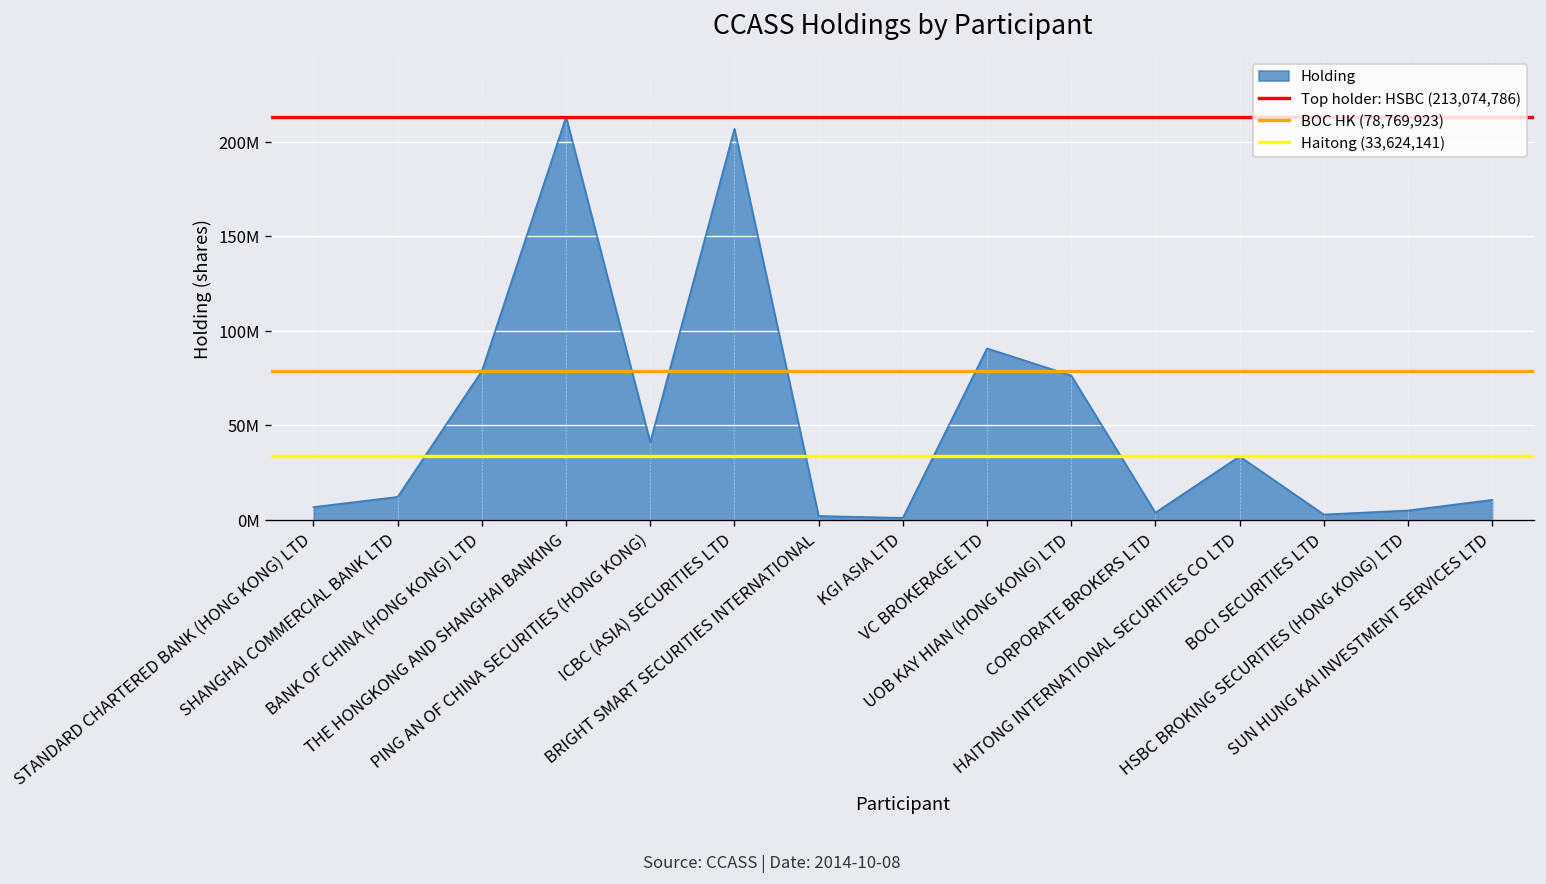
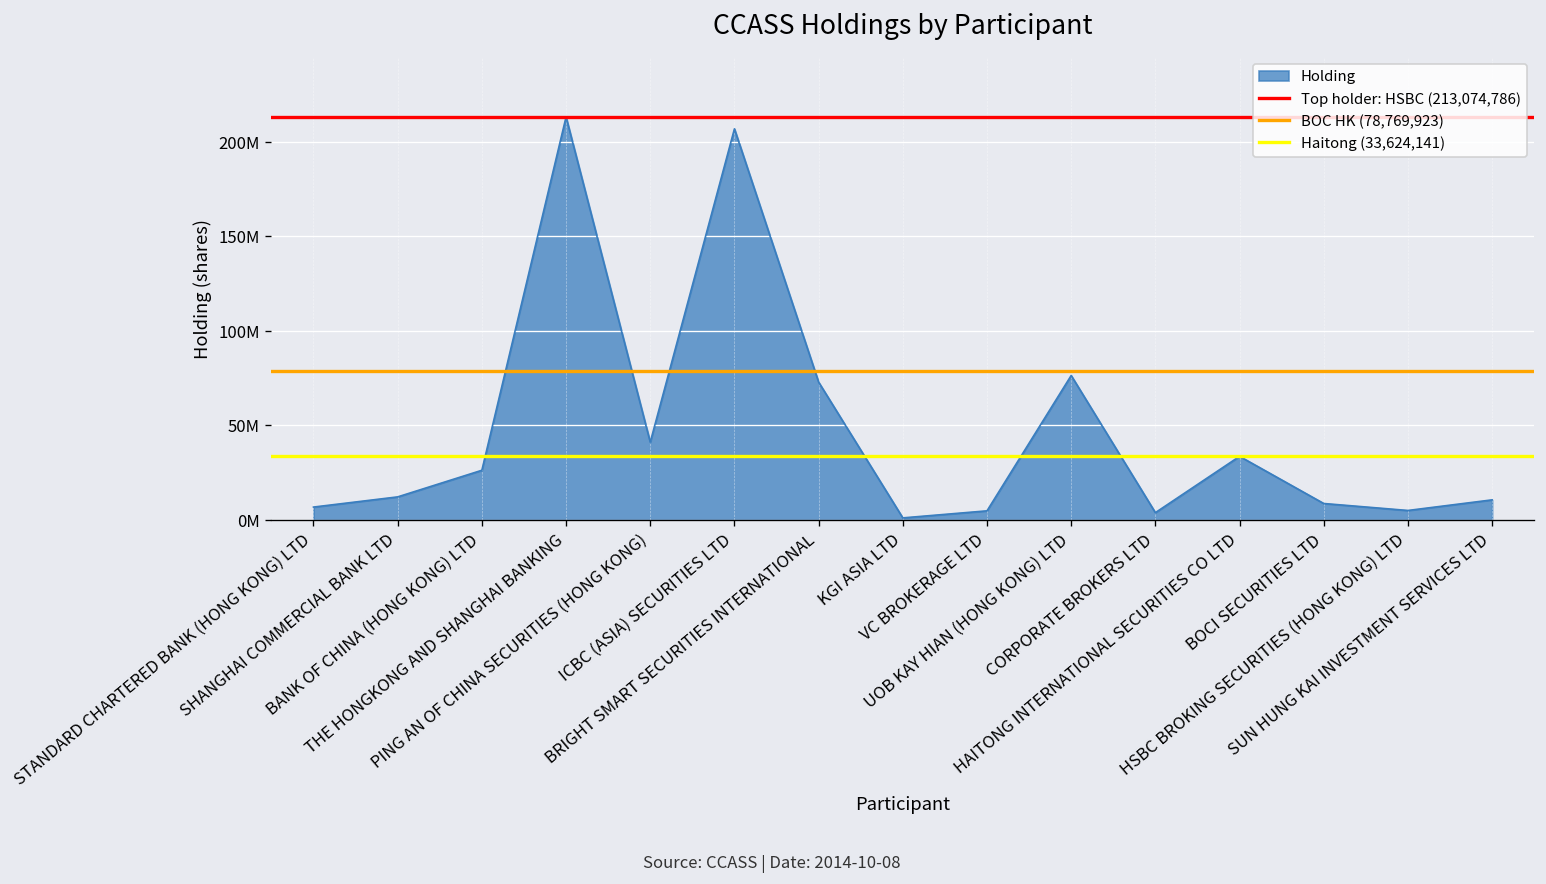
BANK OF CHINA (HONG KONG) LTD: 79000000 -> 26000000
BRIGHT SMART SECURITIES INTERNATIONAL: 2000000 -> 73000000
VC BROKERAGE LTD: 91000000 -> 5000000
BOCI SECURITIES LTD: 3000000 -> 9000000
